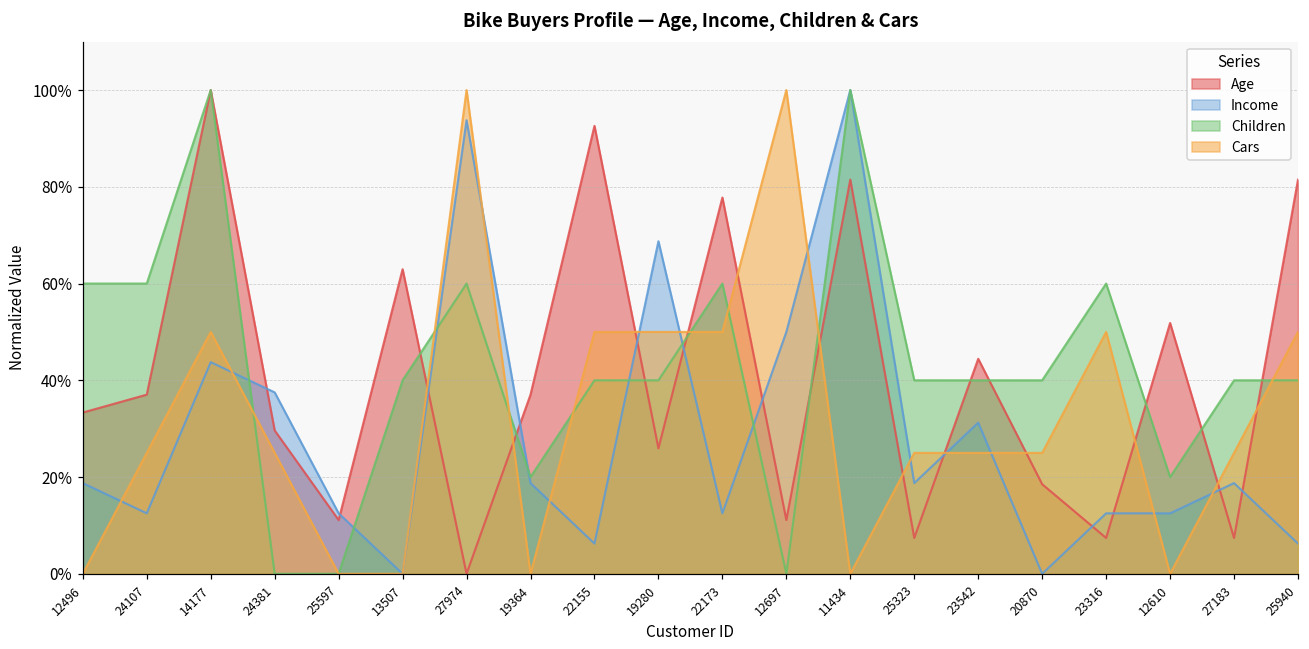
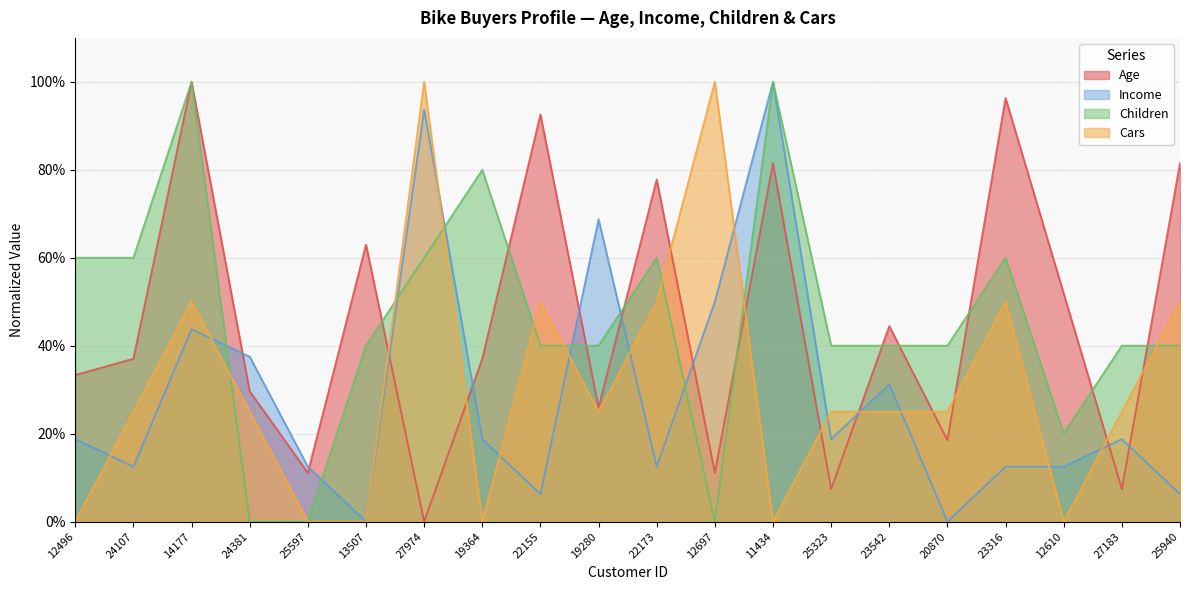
Children, 19364: 20% -> 80%
Cars, 19280: 50% -> 25%
Age, 23316: 7% -> 96%
